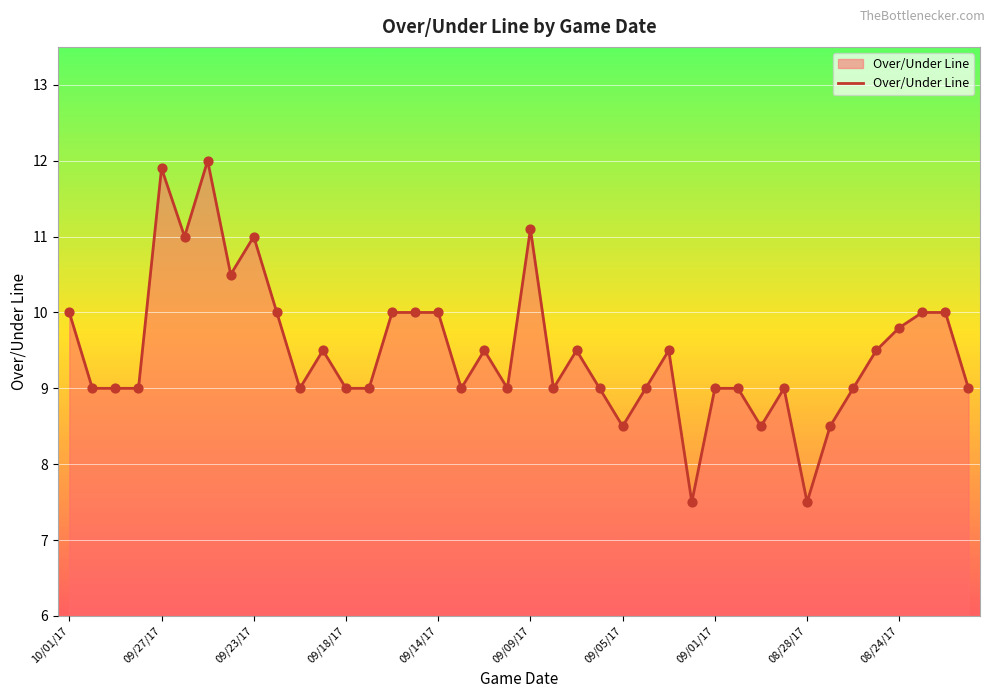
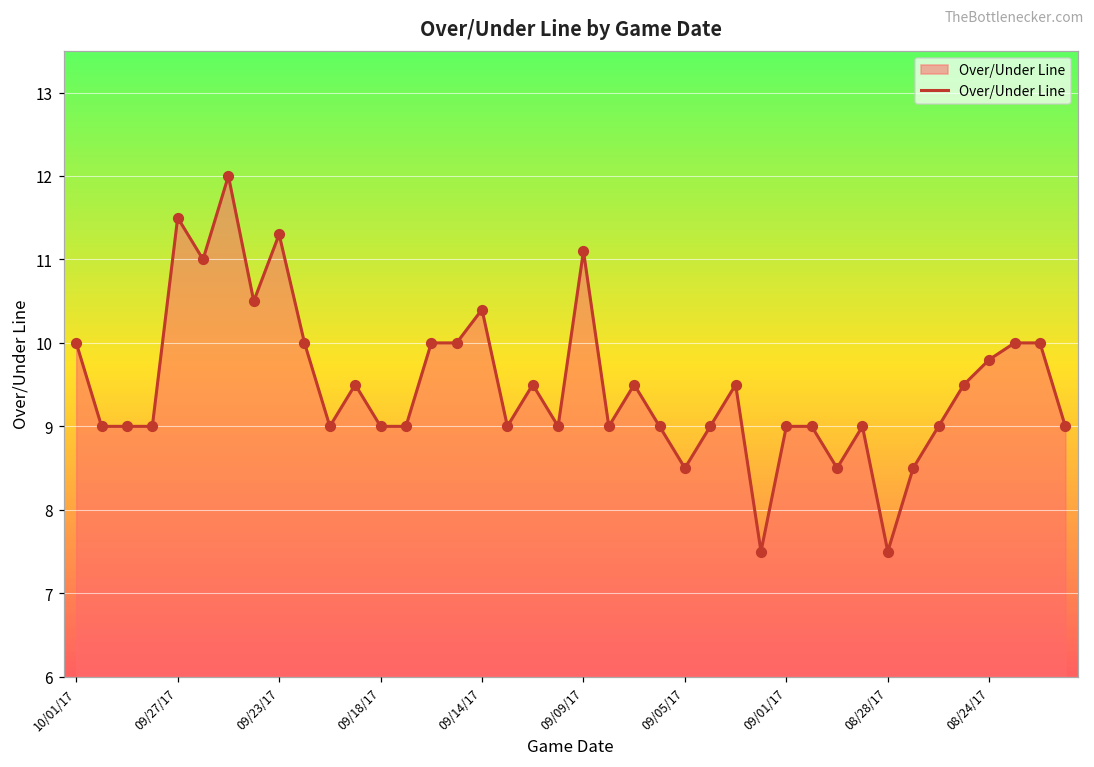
09/27/17: 11.9 -> 11.5
09/23/17: 11.0 -> 11.3
09/14/17: 10.0 -> 10.4
